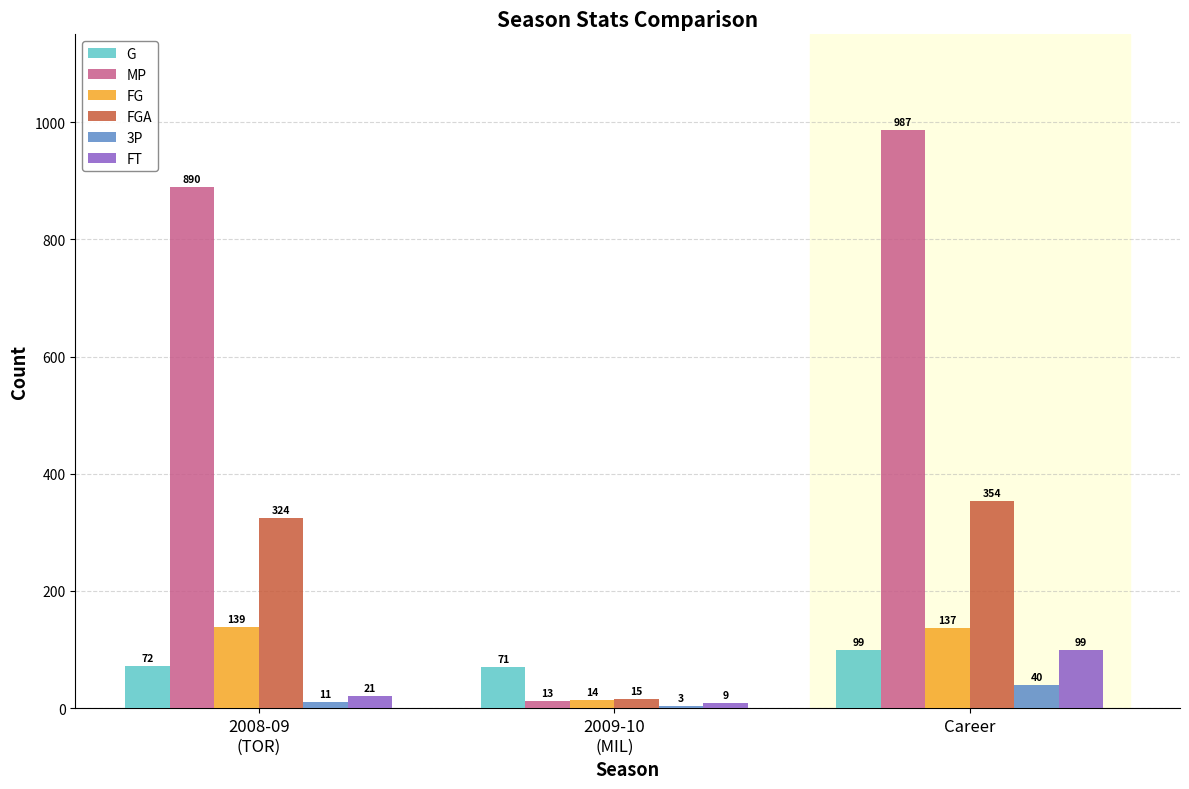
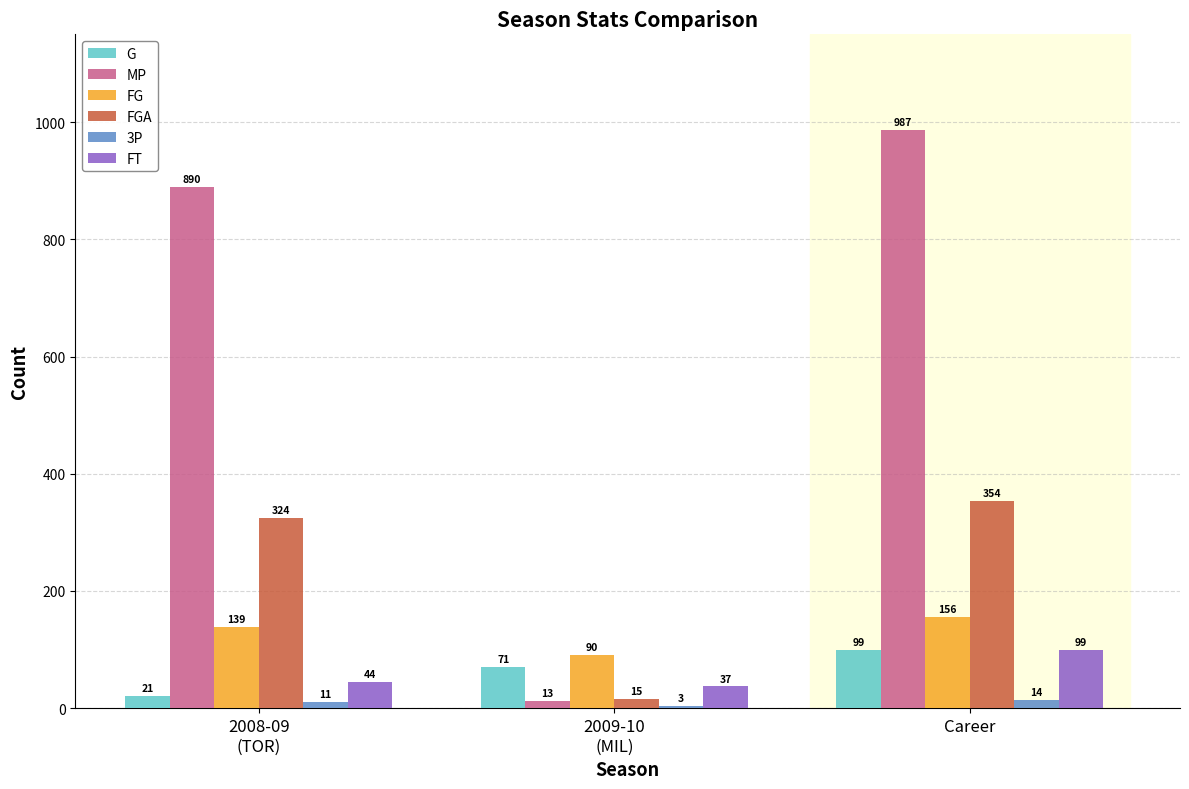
G, 2008-09 (TOR): 72 -> 21
FT, 2008-09 (TOR): 21 -> 44
FG, 2009-10 (MIL): 14 -> 90
FT, 2009-10 (MIL): 9 -> 37
FG, Career: 137 -> 156
3P, Career: 40 -> 14
